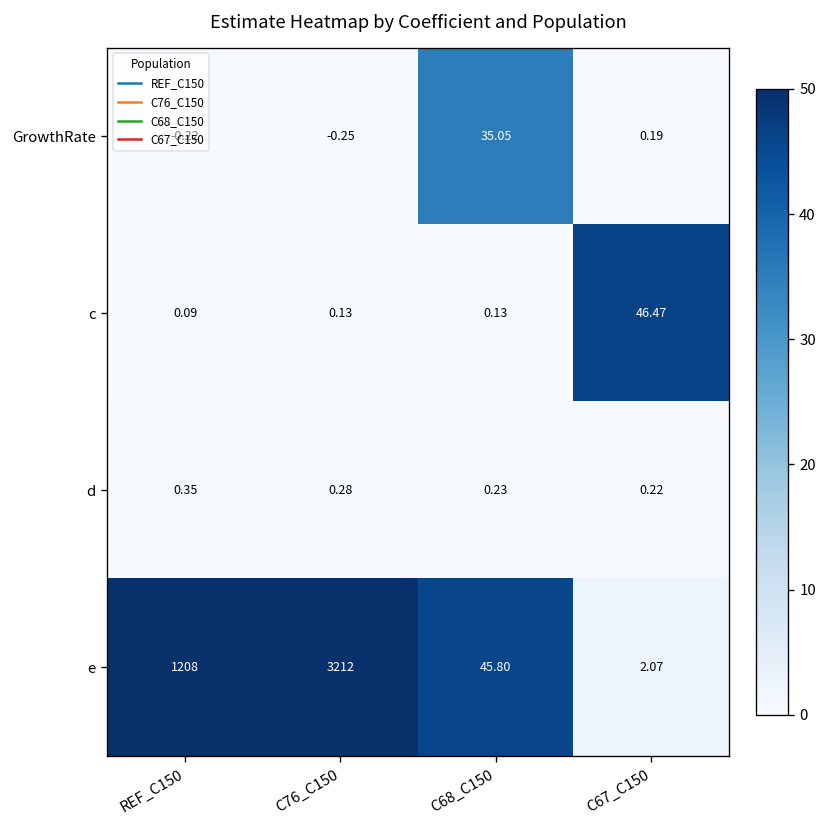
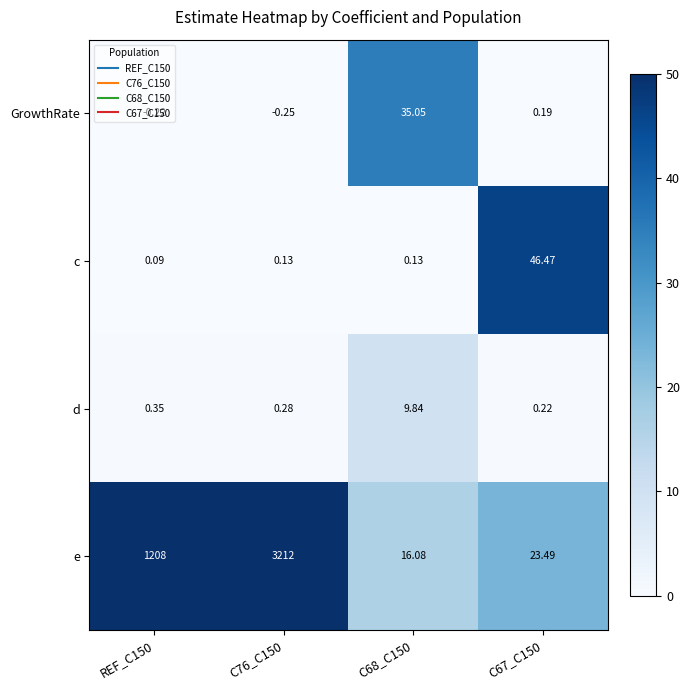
d, C68_C150: 0.23 -> 9.84
e, C68_C150: 45.80 -> 16.08
e, C67_C150: 2.07 -> 23.49
